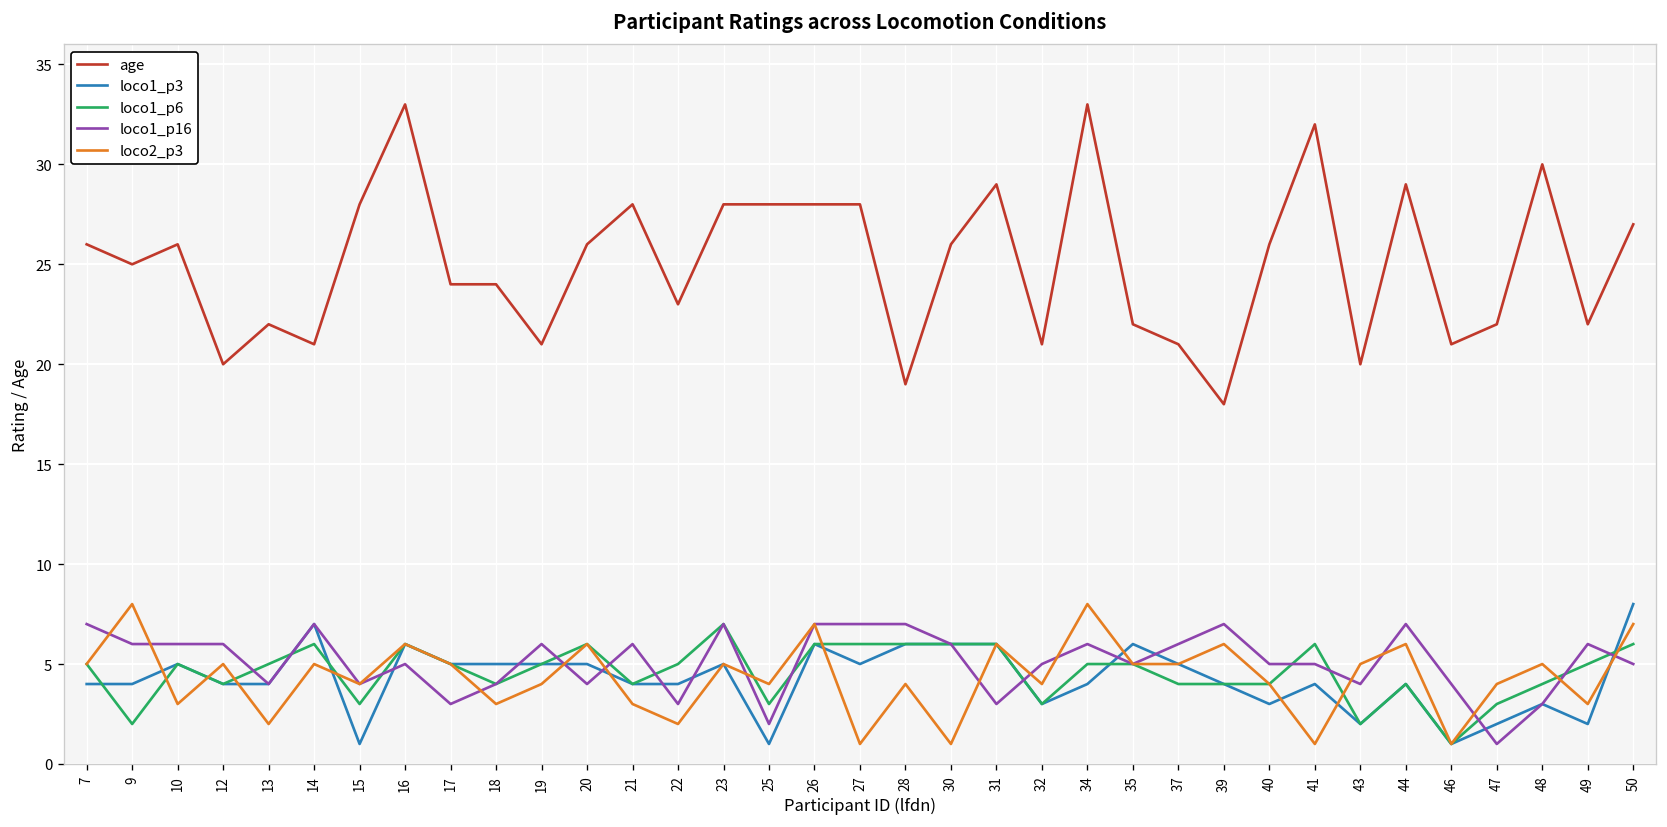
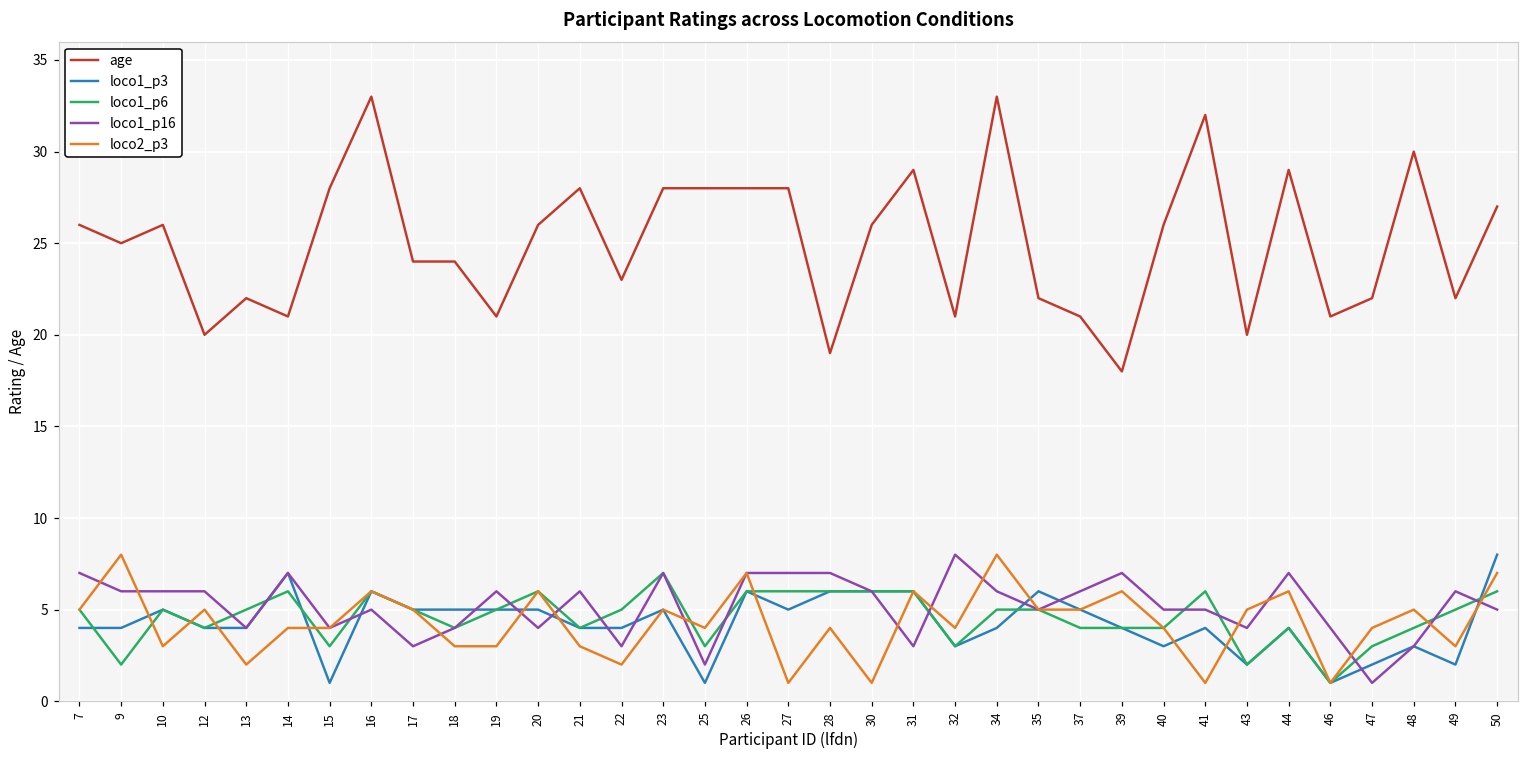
loco2_p3, 14: 5 -> 4
loco2_p3, 19: 4 -> 3
loco1_p16, 32: 5 -> 8
